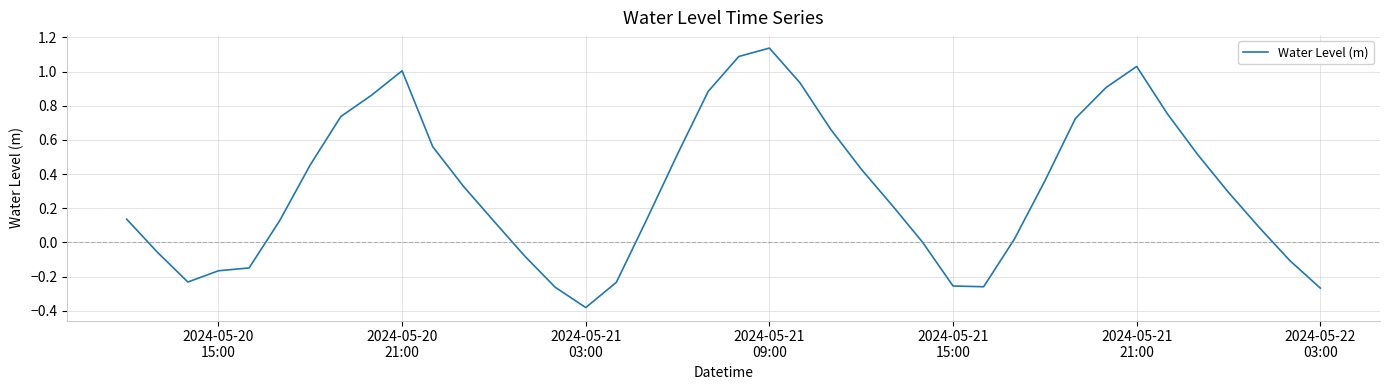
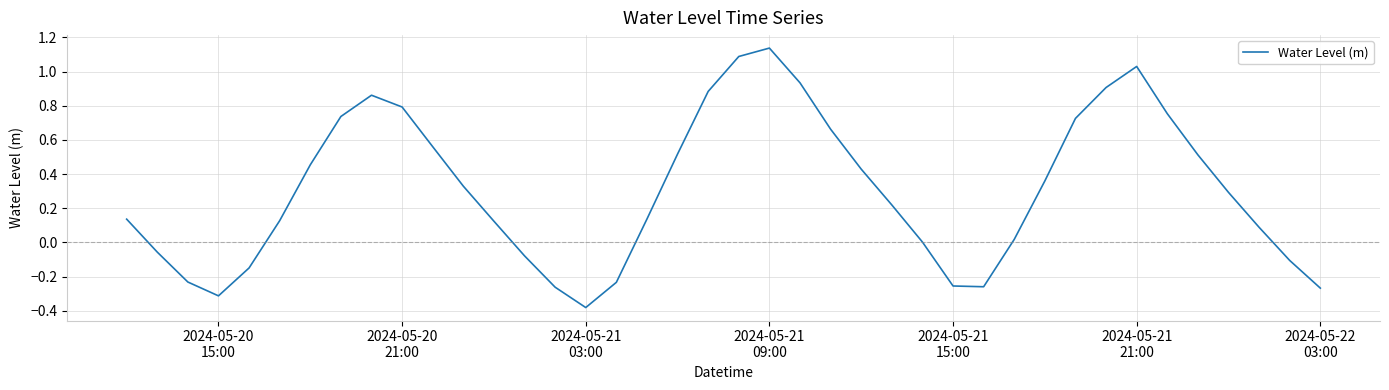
2024-05-20 15:00: -0.17 -> -0.31
2024-05-20 21:00: 1.00 -> 0.79
